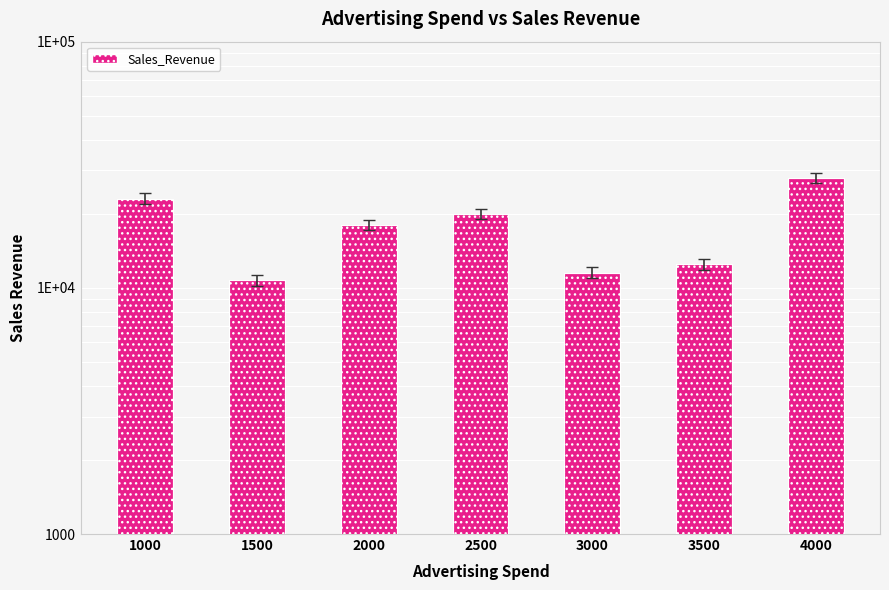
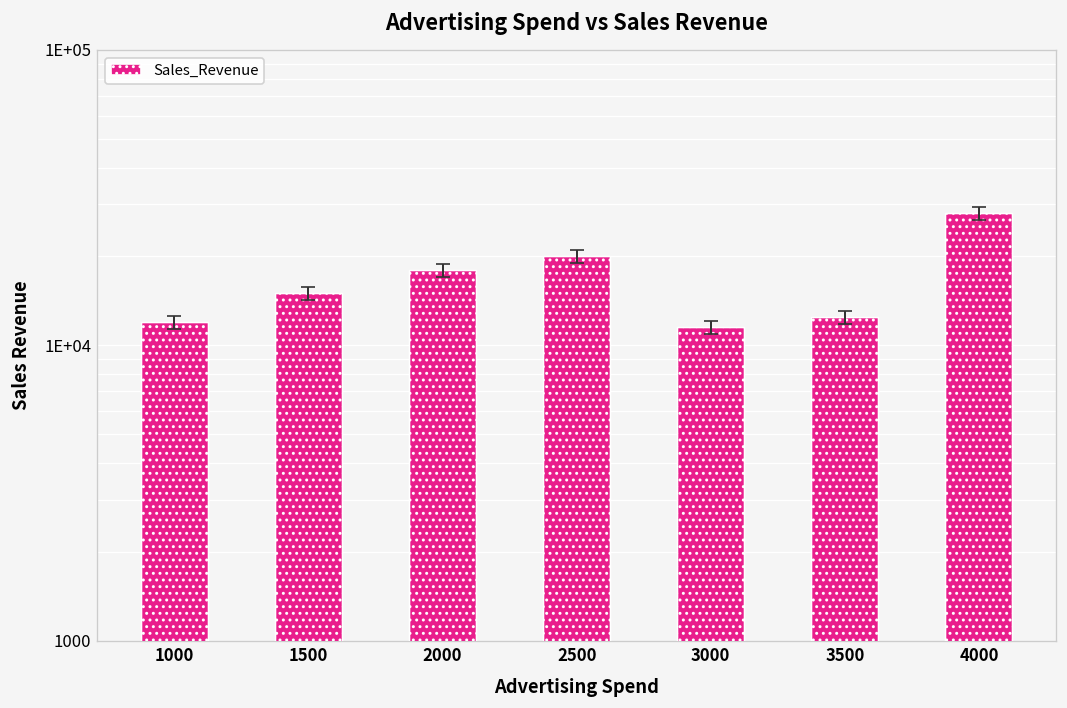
Sales_Revenue, 1000: 23000 -> 12000
Sales_Revenue, 1500: 11000 -> 15000
